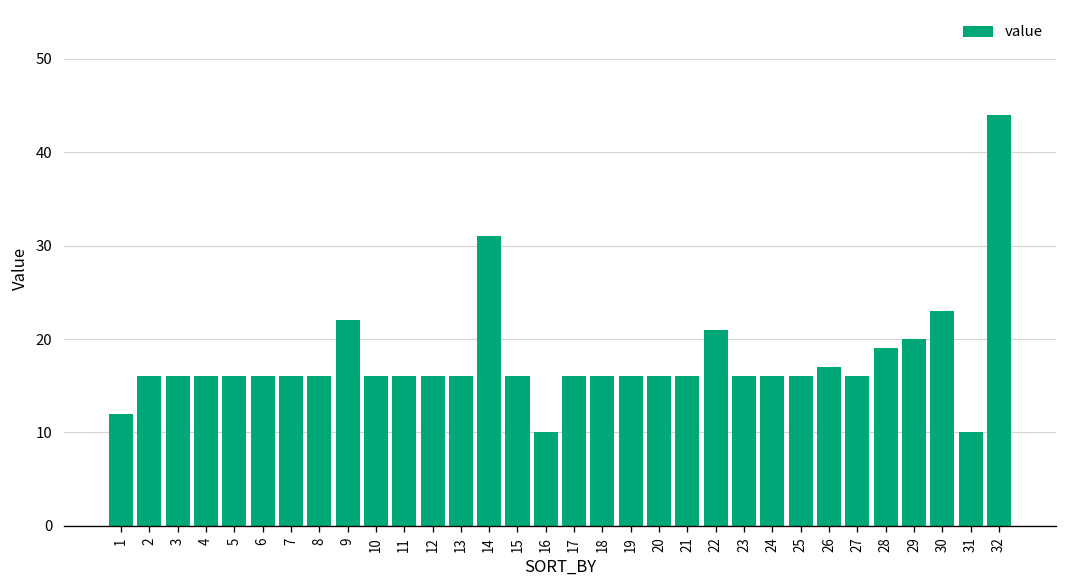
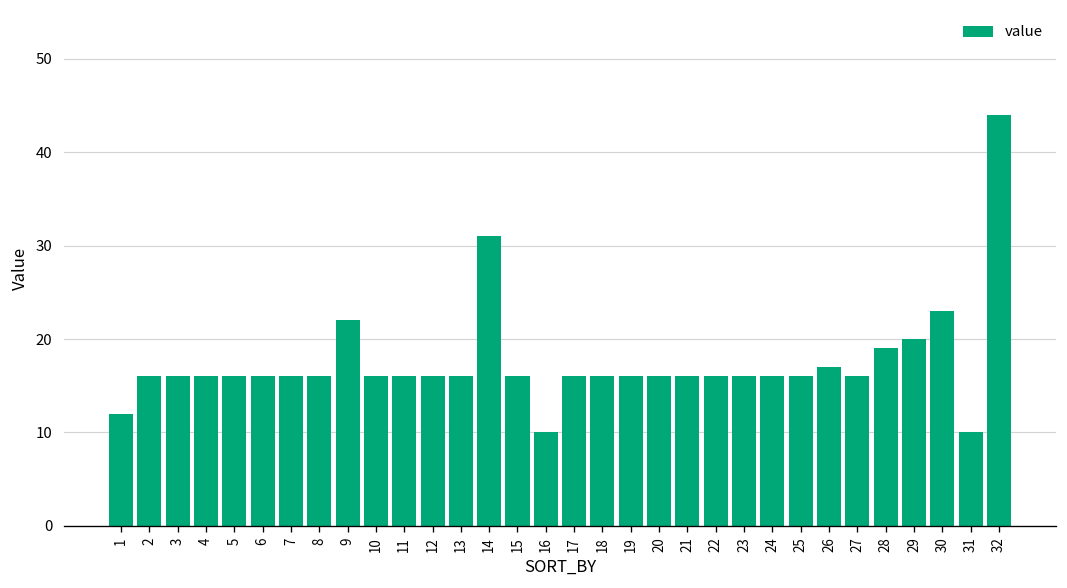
22: 21 -> 16
